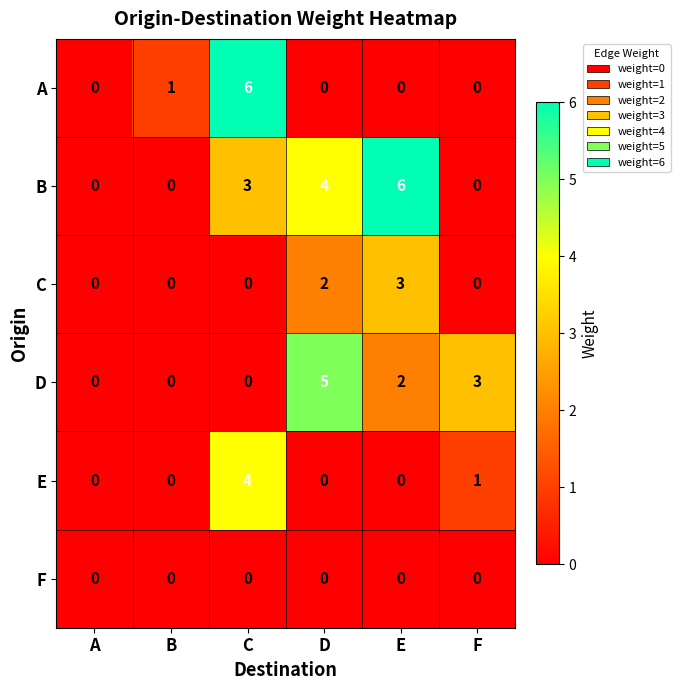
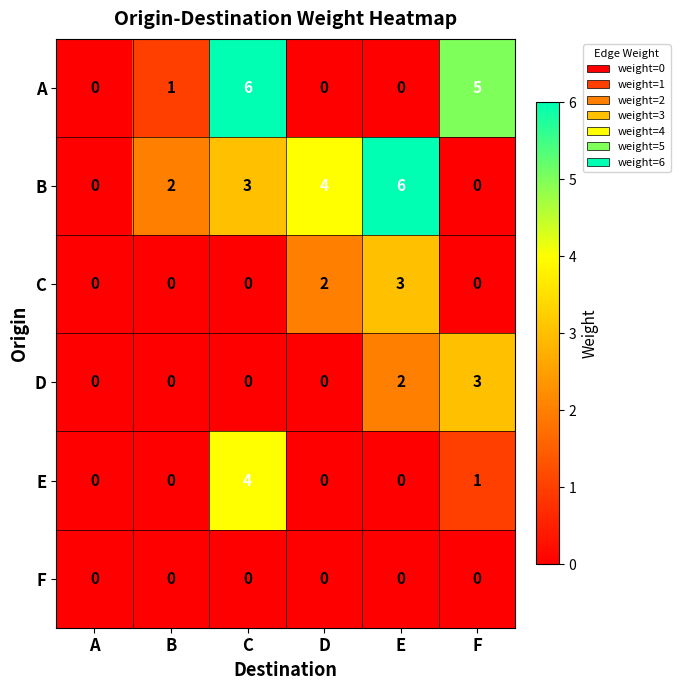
A, F: 0 -> 5
B, B: 0 -> 2
D, D: 5 -> 0
